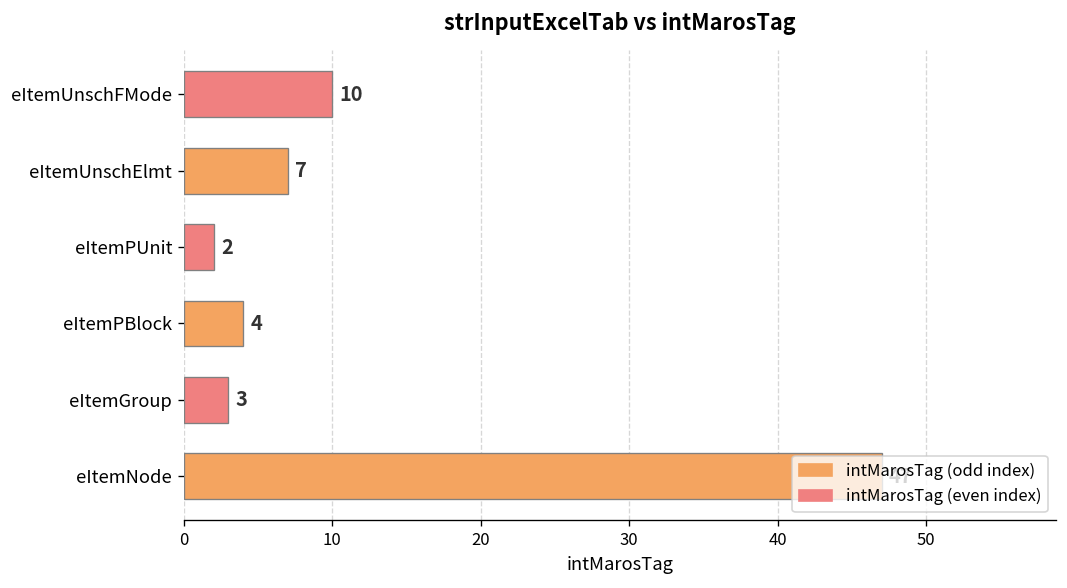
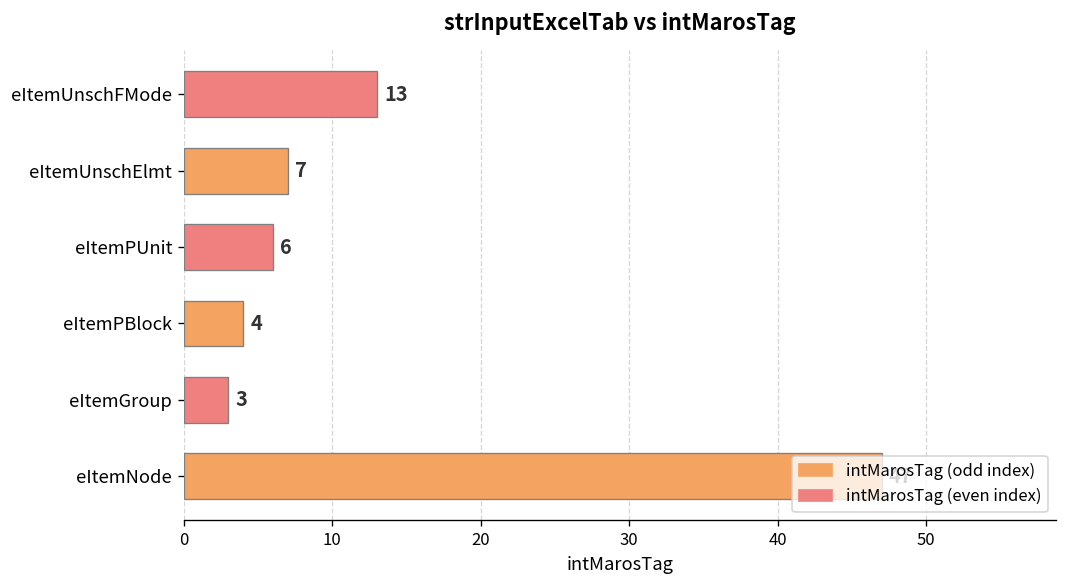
eItemUnschFMode: 10 -> 13
eItemPUnit: 2 -> 6
